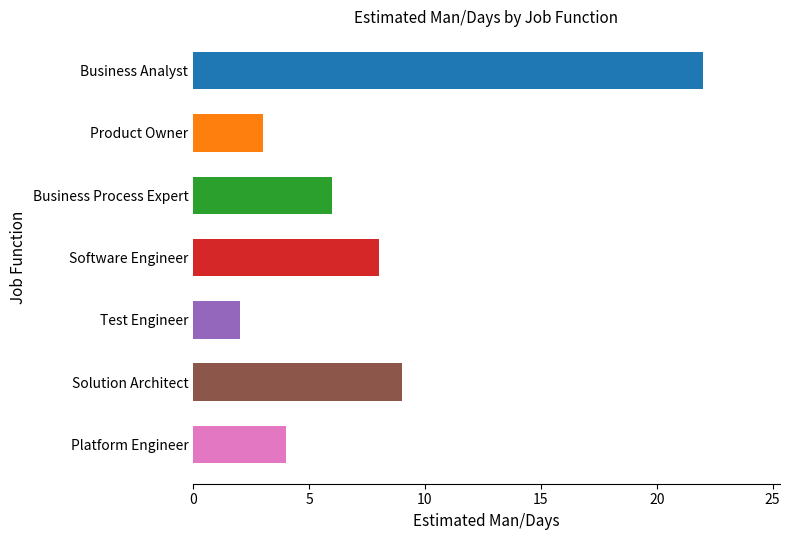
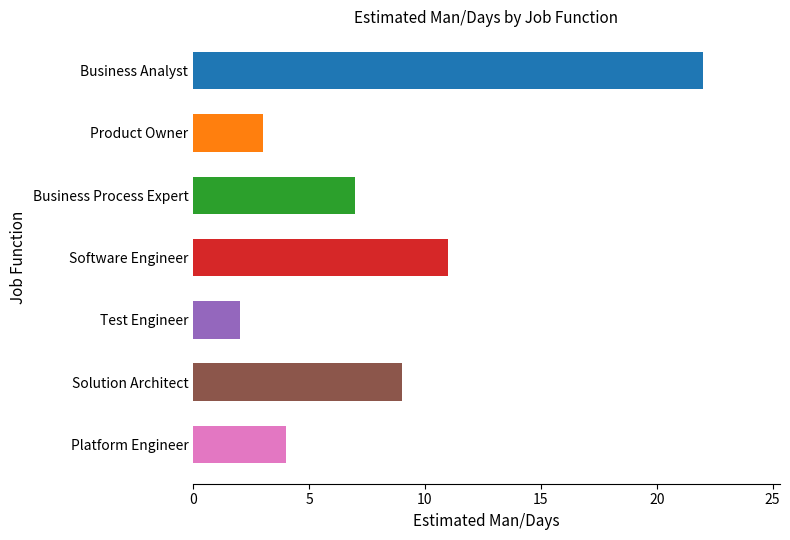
Business Process Expert: 6 -> 7
Software Engineer: 8 -> 11
